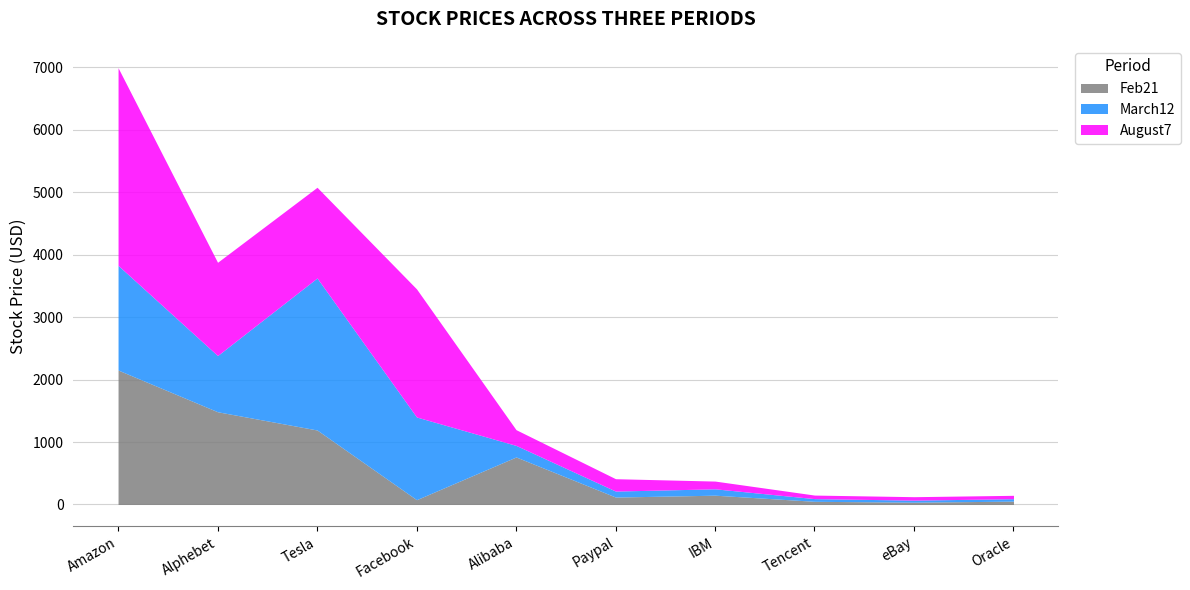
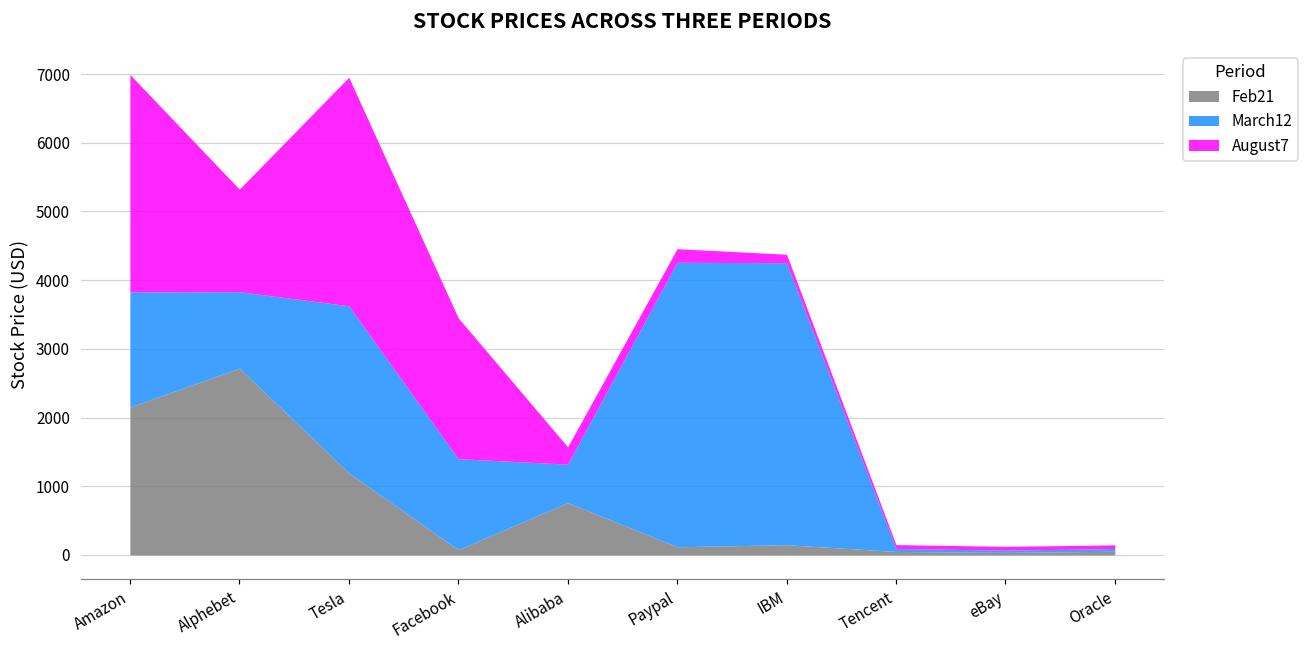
Feb21, Alphebet: 1500 -> 2700
March12, Alphebet: 900 -> 1100
August7, Tesla: 1500 -> 3300
March12, Alibaba: 200 -> 600
March12, Paypal: 100 -> 4100
March12, IBM: 100 -> 4100
